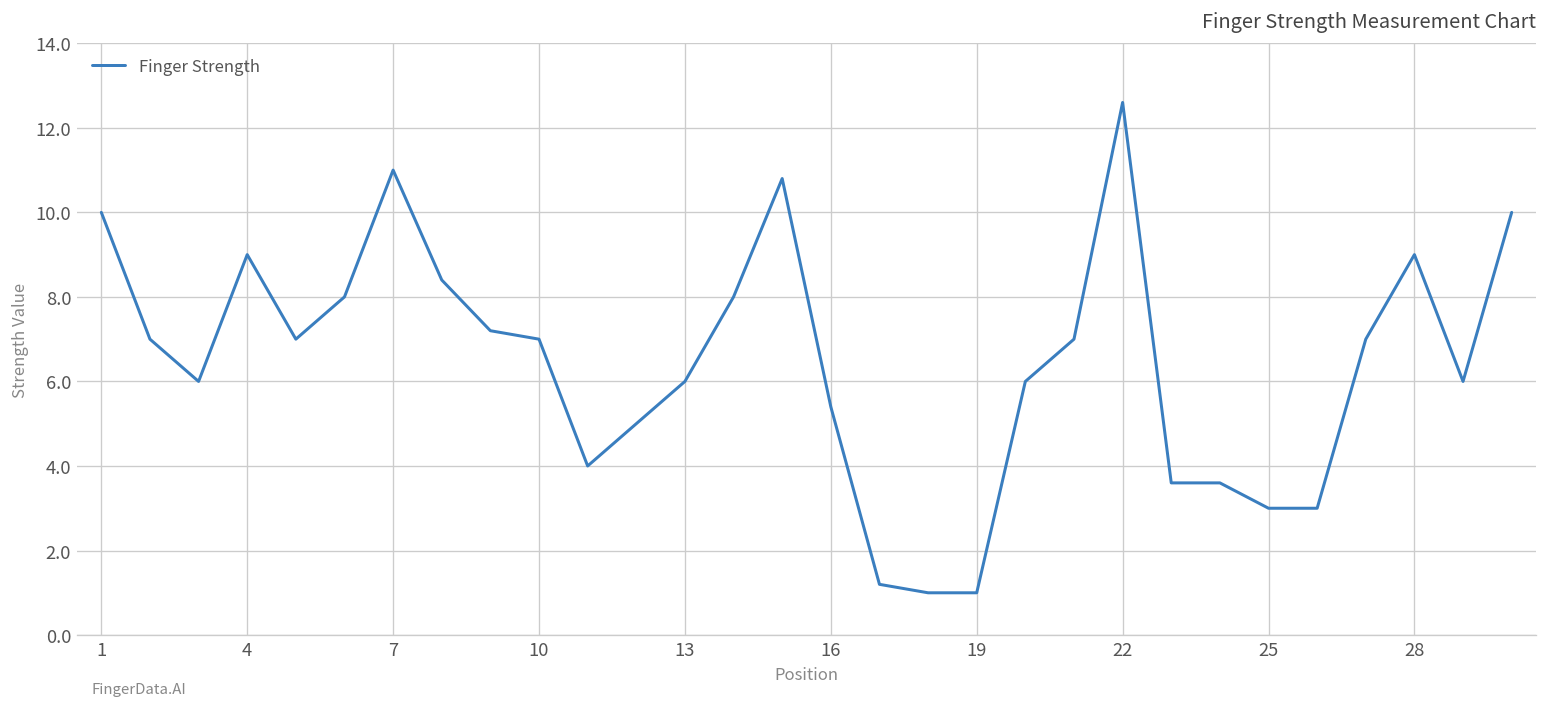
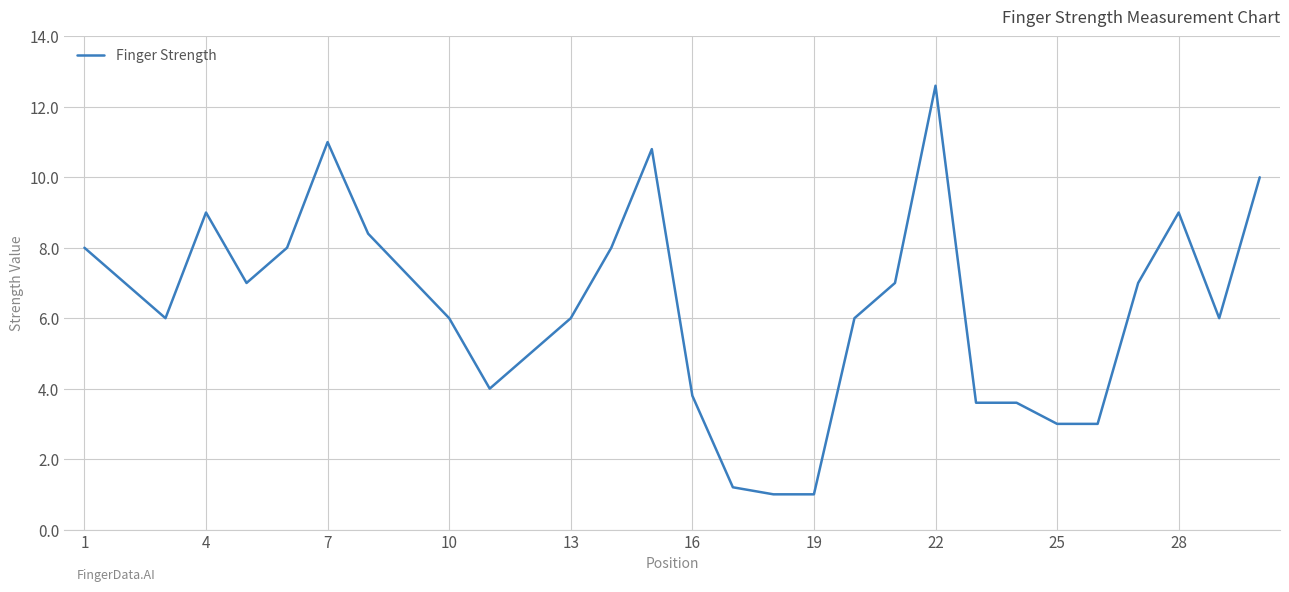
1: 10 -> 8
10: 7 -> 6
16: 5.4 -> 3.8
